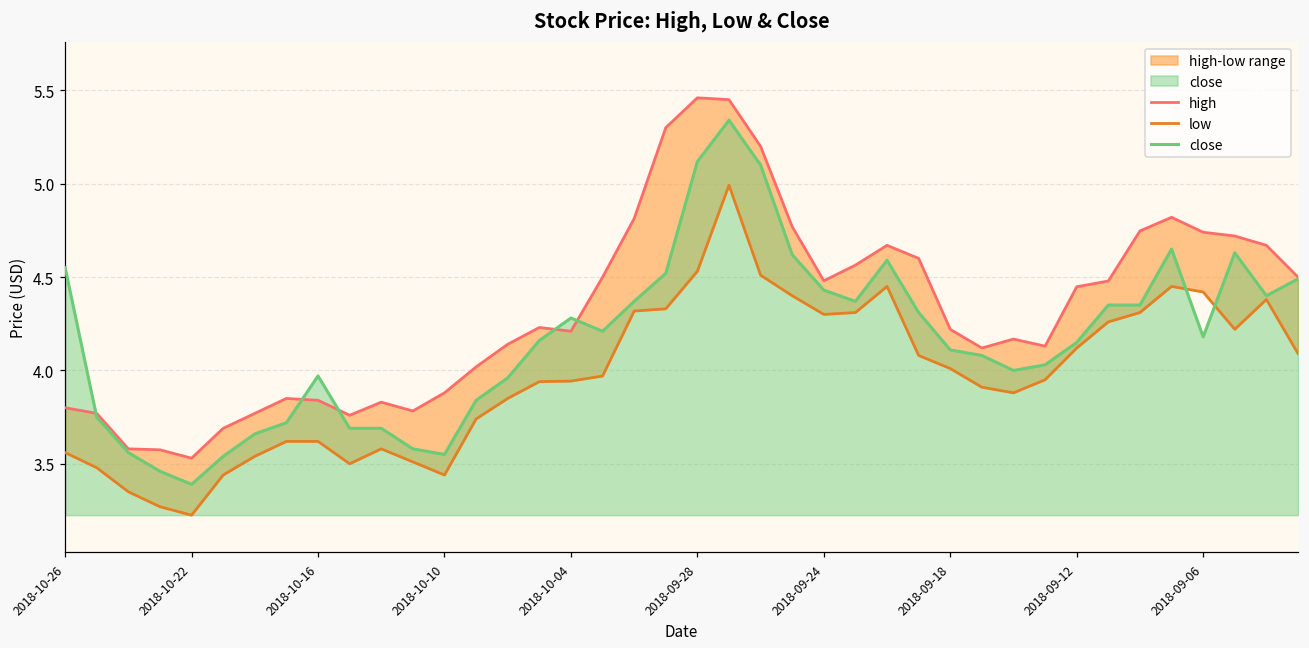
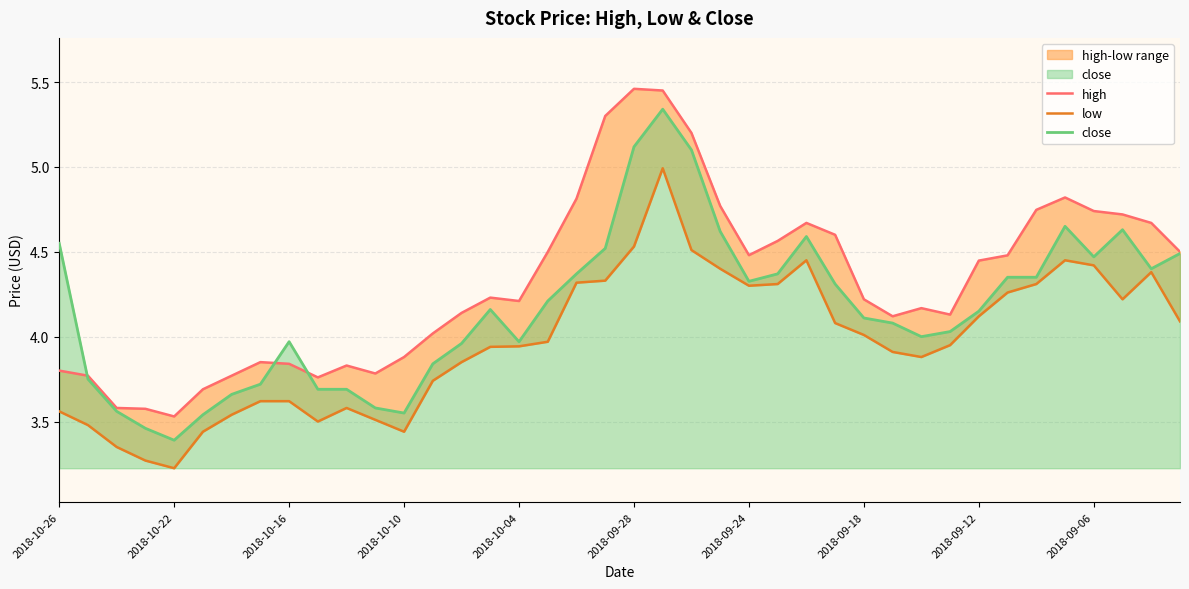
close, 2018-10-04: 4.28 -> 3.97
close, 2018-09-24: 4.43 -> 4.33
close, 2018-09-06: 4.18 -> 4.47
